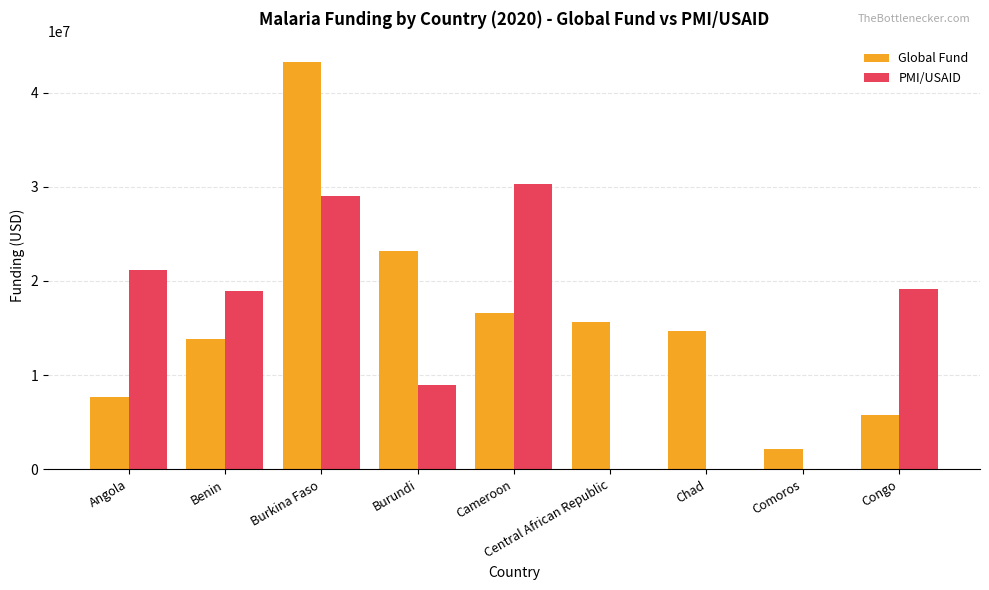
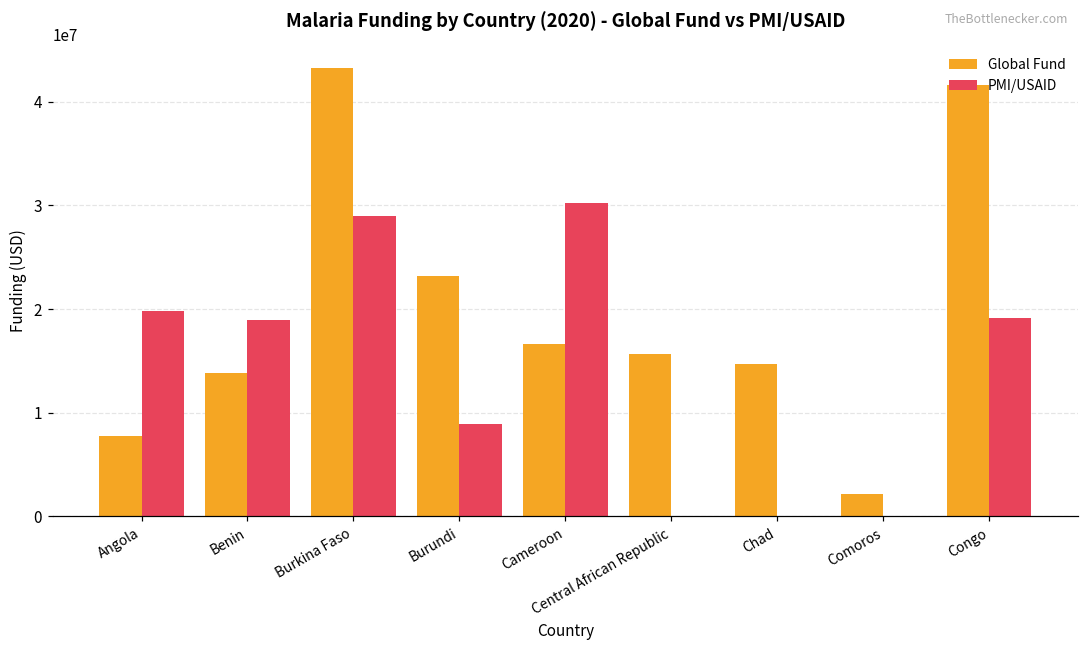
PMI/USAID, Angola: 21000000 -> 20000000
Global Fund, Congo: 6000000 -> 42000000
